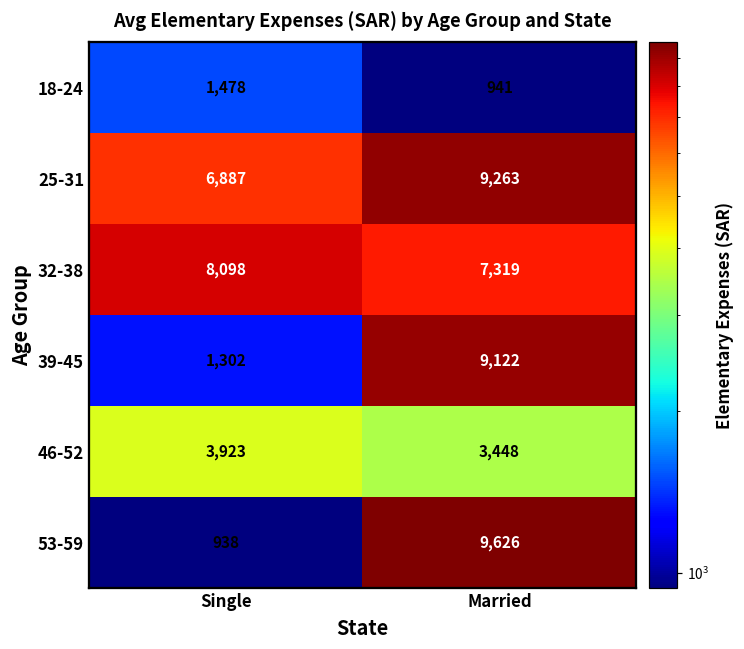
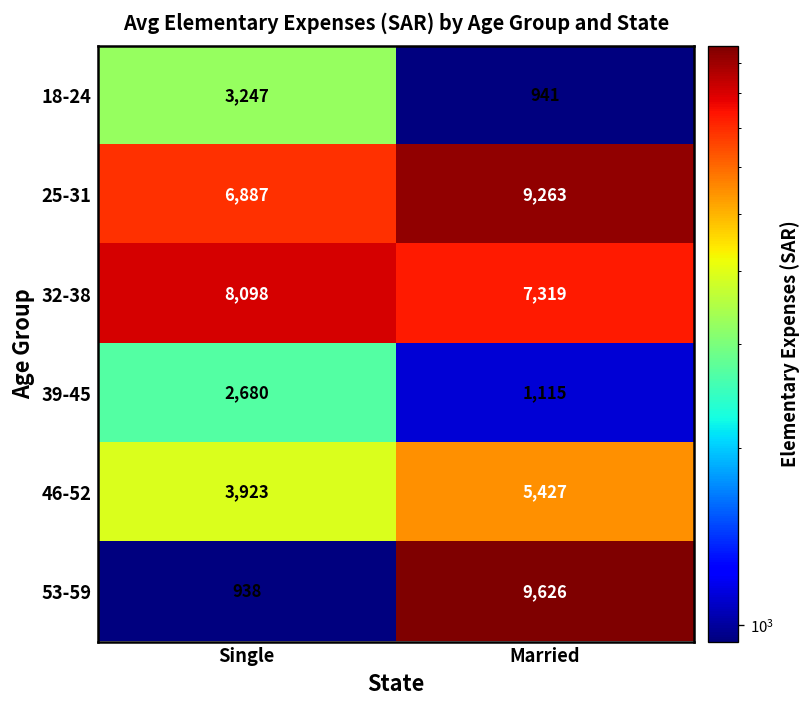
18-24, Single: 1,478 -> 3,247
39-45, Single: 1,302 -> 2,680
39-45, Married: 9,122 -> 1,115
46-52, Married: 3,448 -> 5,427
